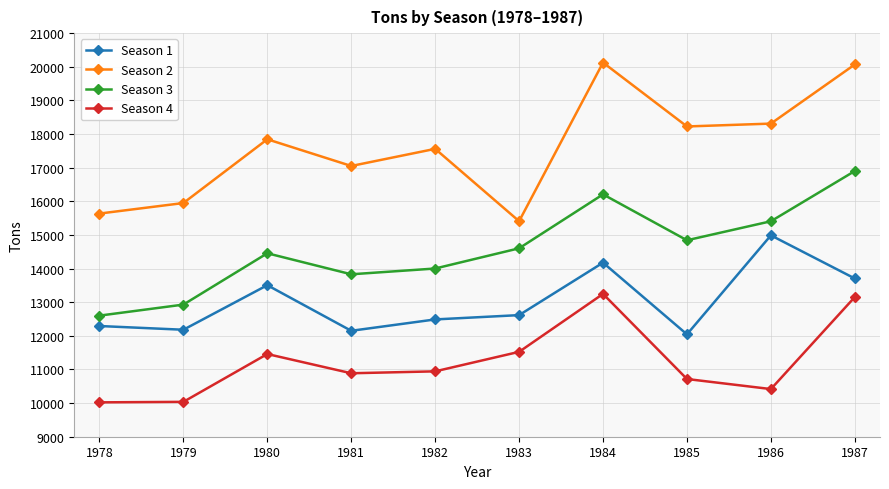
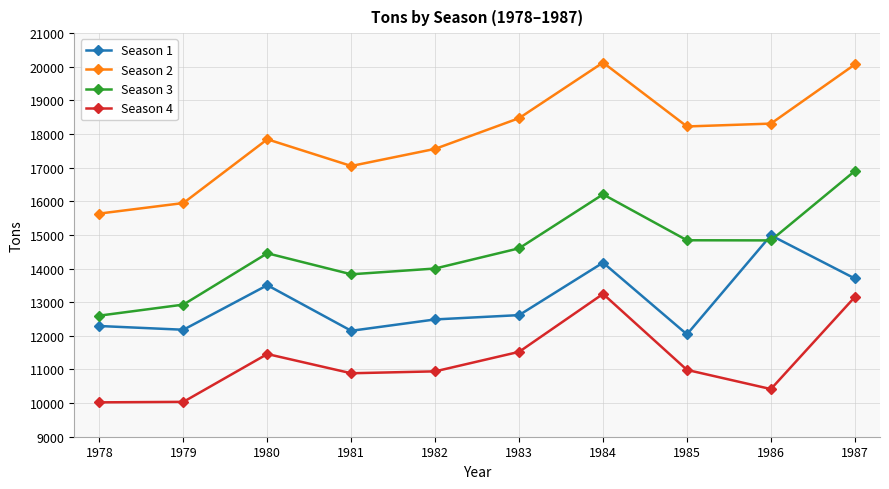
Season 2, 1983: 15400 -> 18500
Season 4, 1985: 10700 -> 11000
Season 3, 1986: 15400 -> 14800
